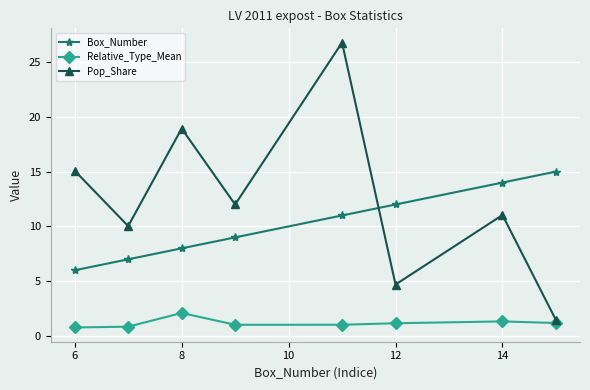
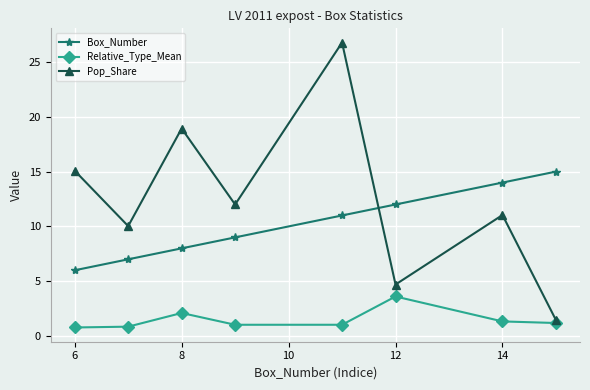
Relative_Type_Mean, 12: 1.2 -> 3.6
